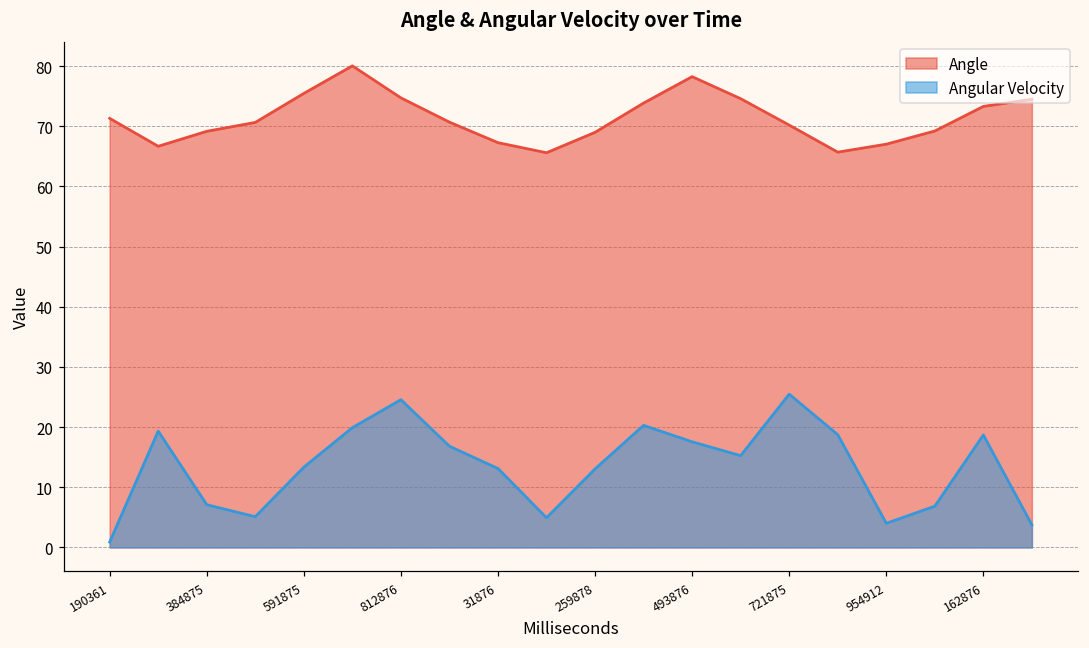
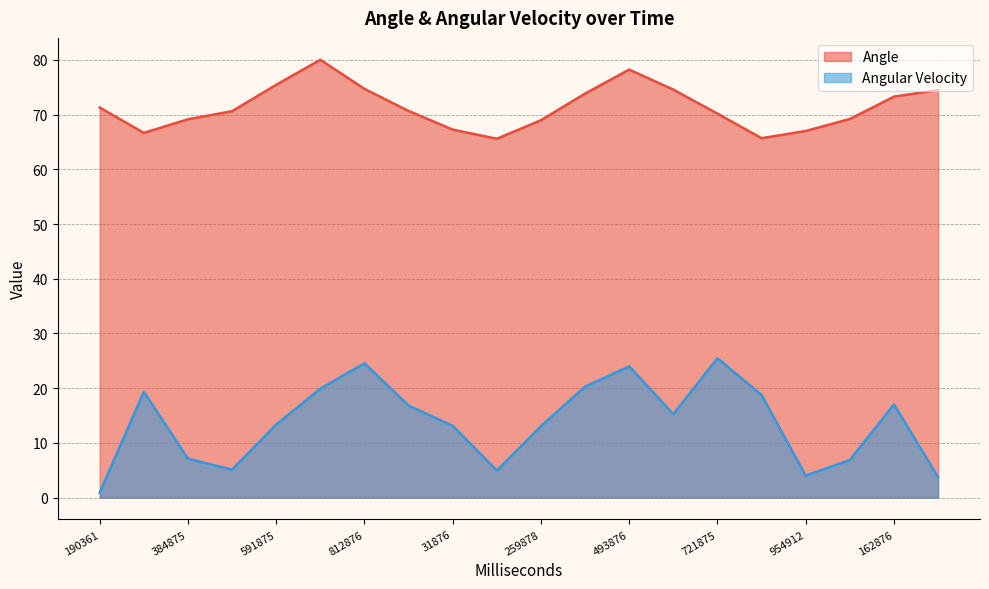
Angular Velocity, 493876: 18 -> 24
Angular Velocity, 162876: 19 -> 17
